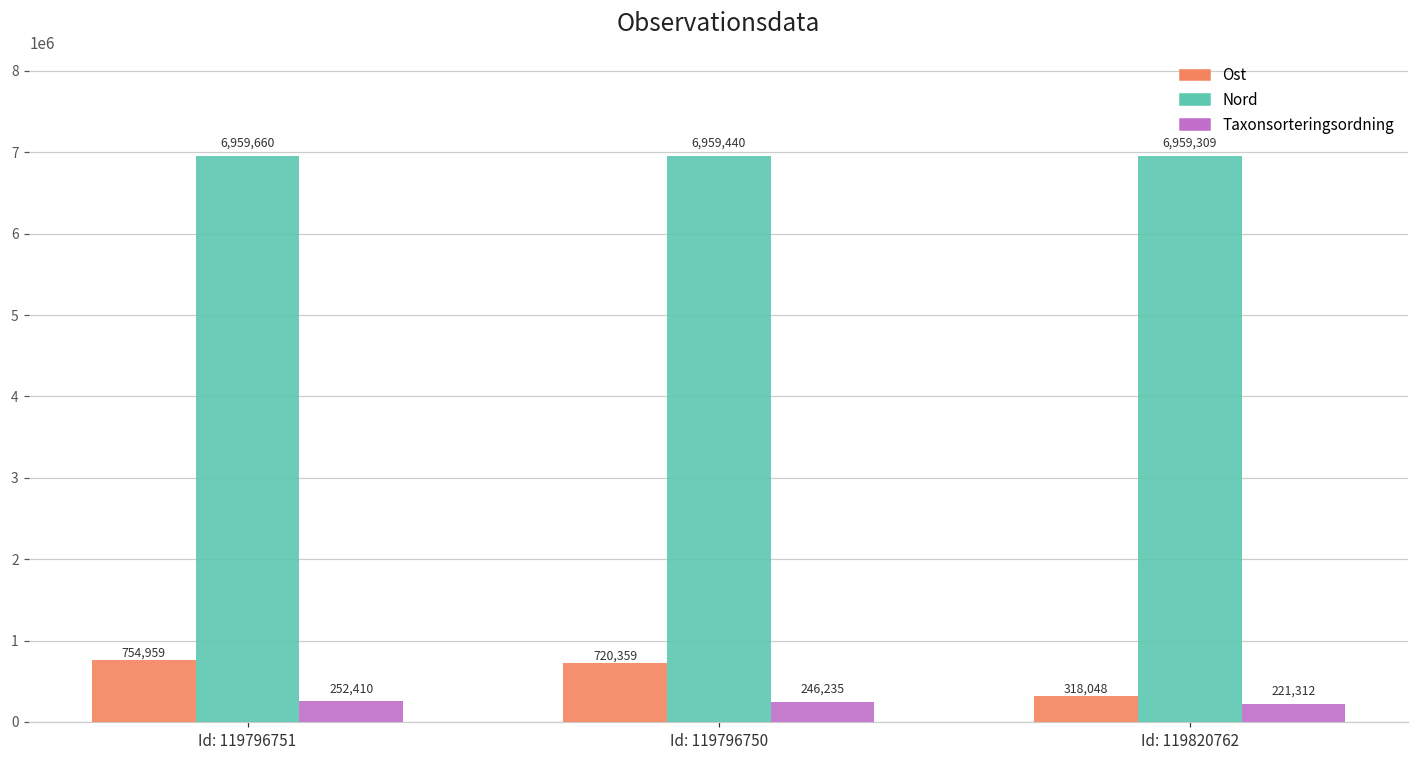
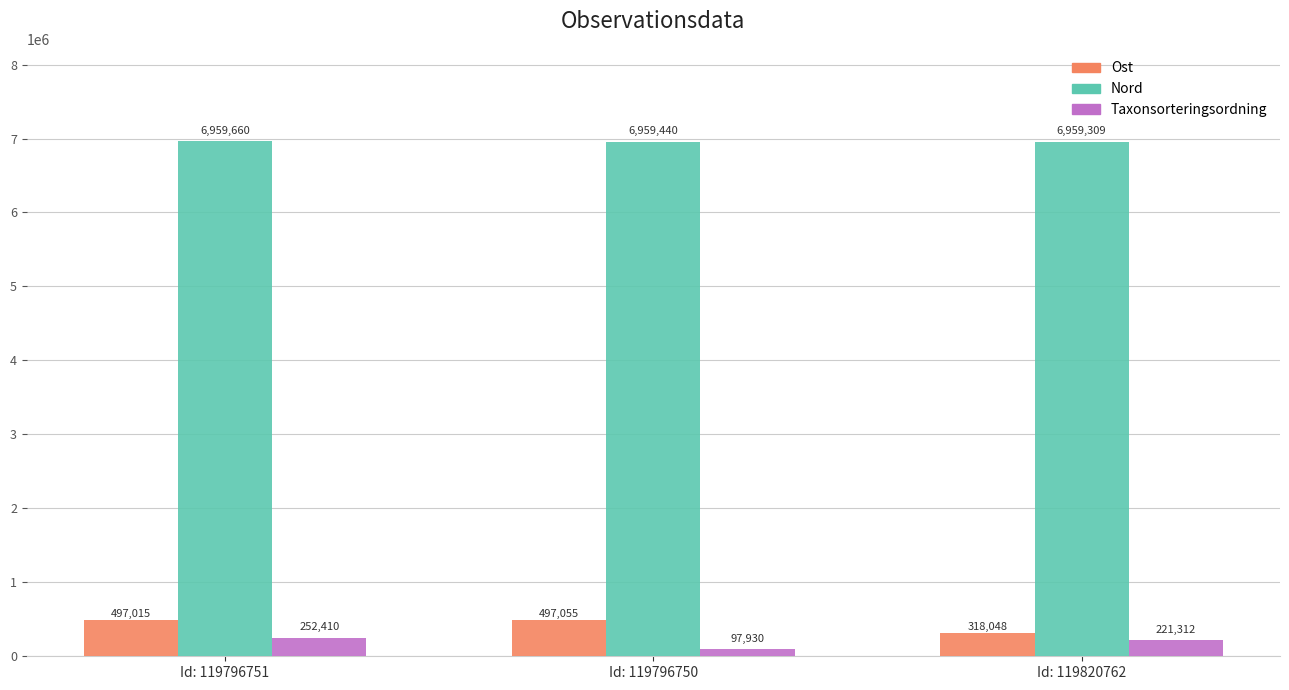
Ost, Id: 119796751: 754,959 -> 497,015
Ost, Id: 119796750: 720,359 -> 497,055
Taxonsorteringsordning, Id: 119796750: 246,235 -> 97,930
